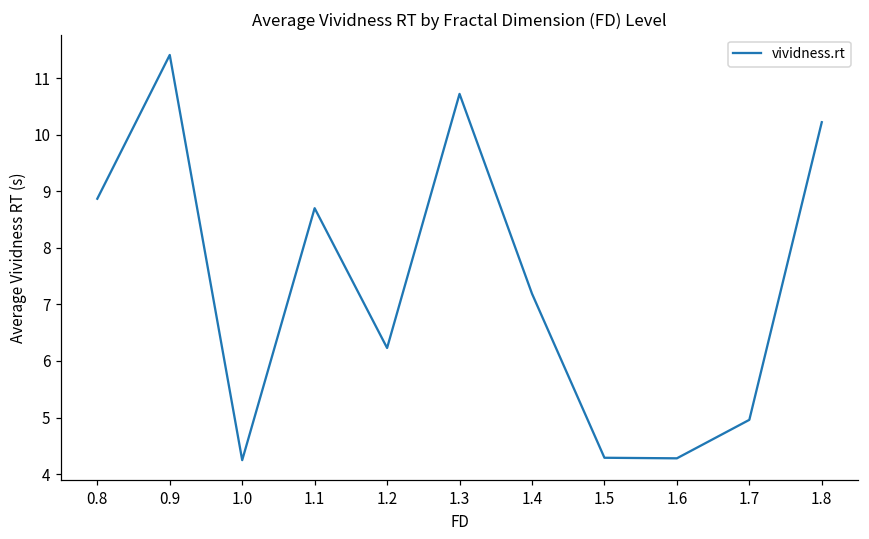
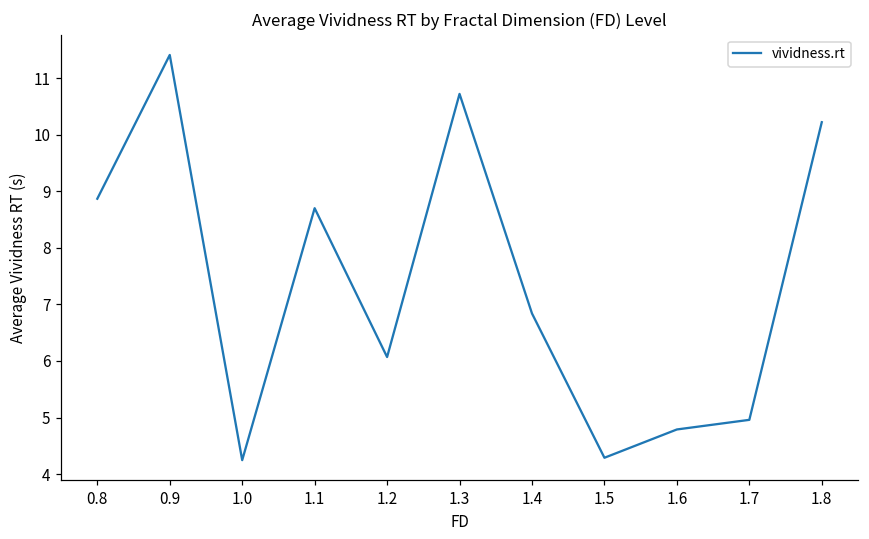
1.2: 6.2 -> 6.1
1.4: 7.2 -> 6.8
1.6: 4.3 -> 4.8
